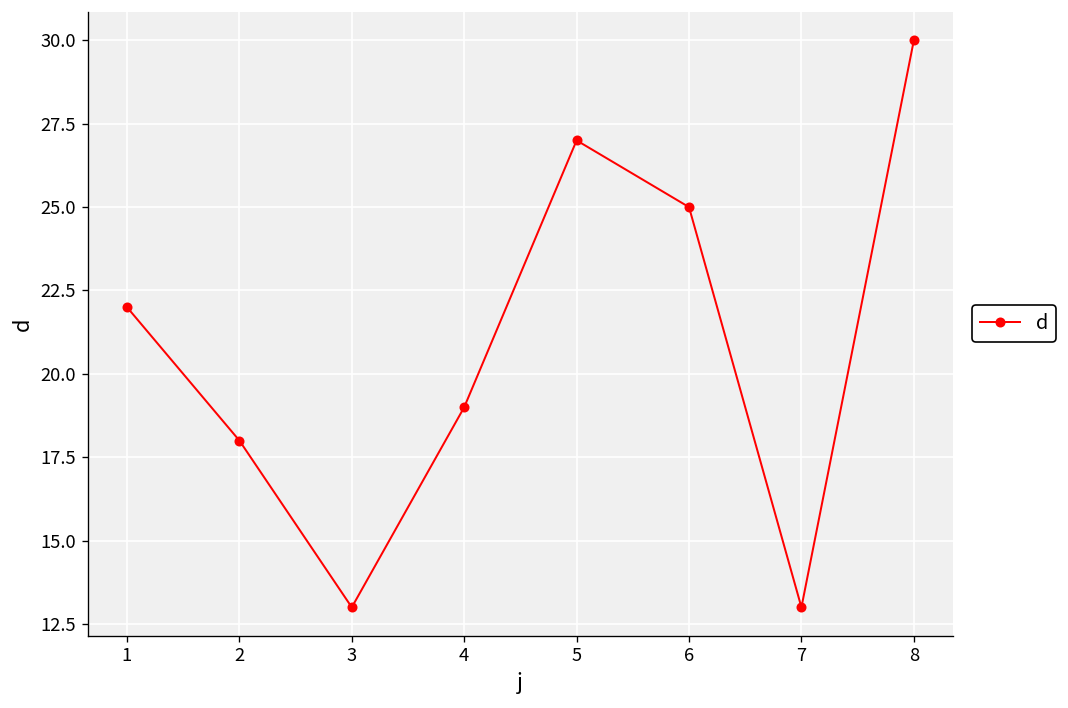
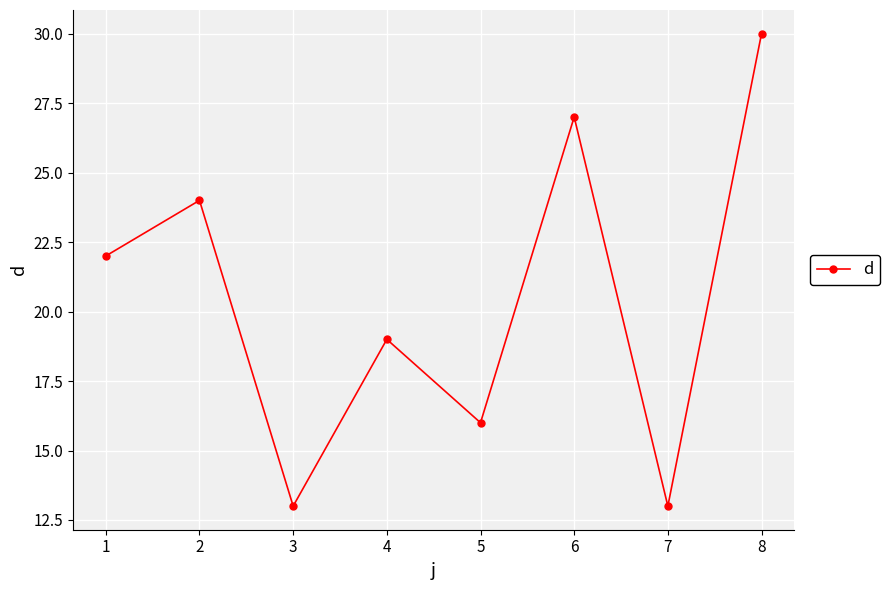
2: 18 -> 24
5: 27 -> 16
6: 25 -> 27
